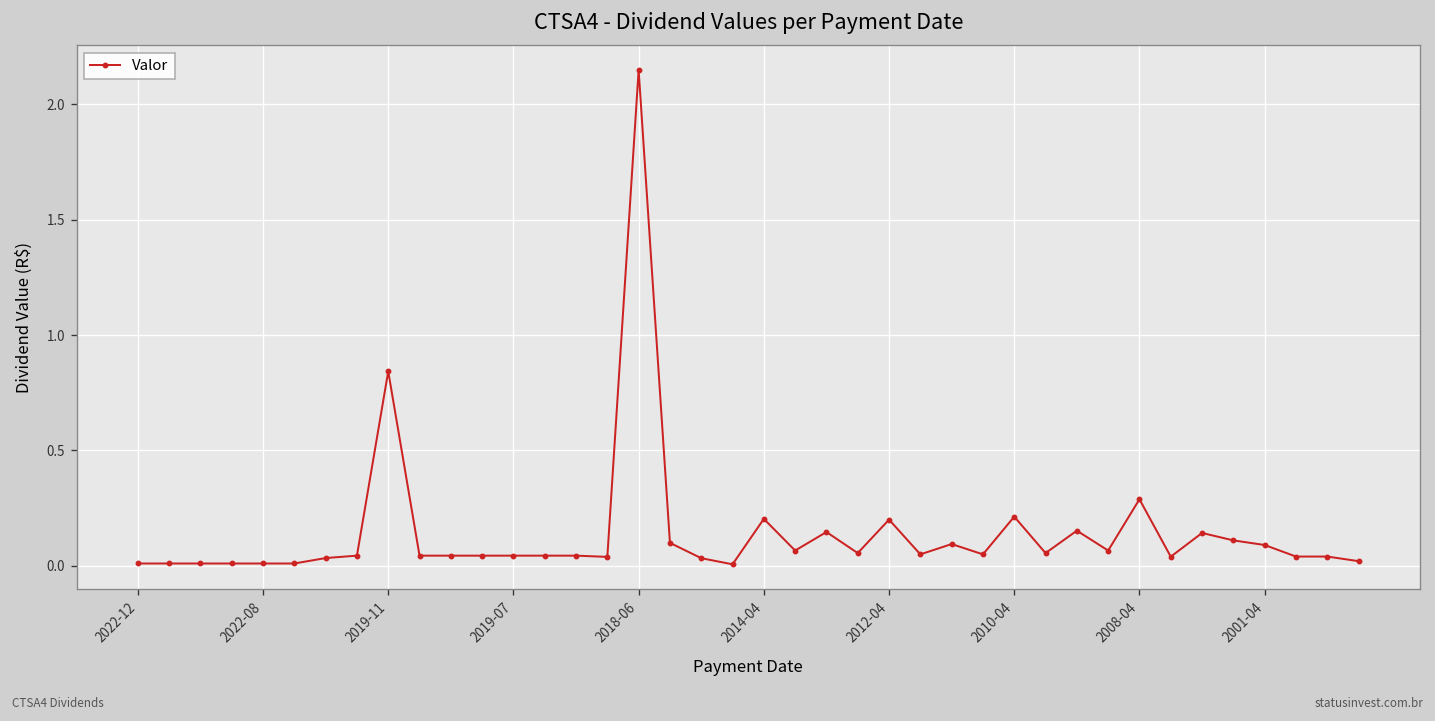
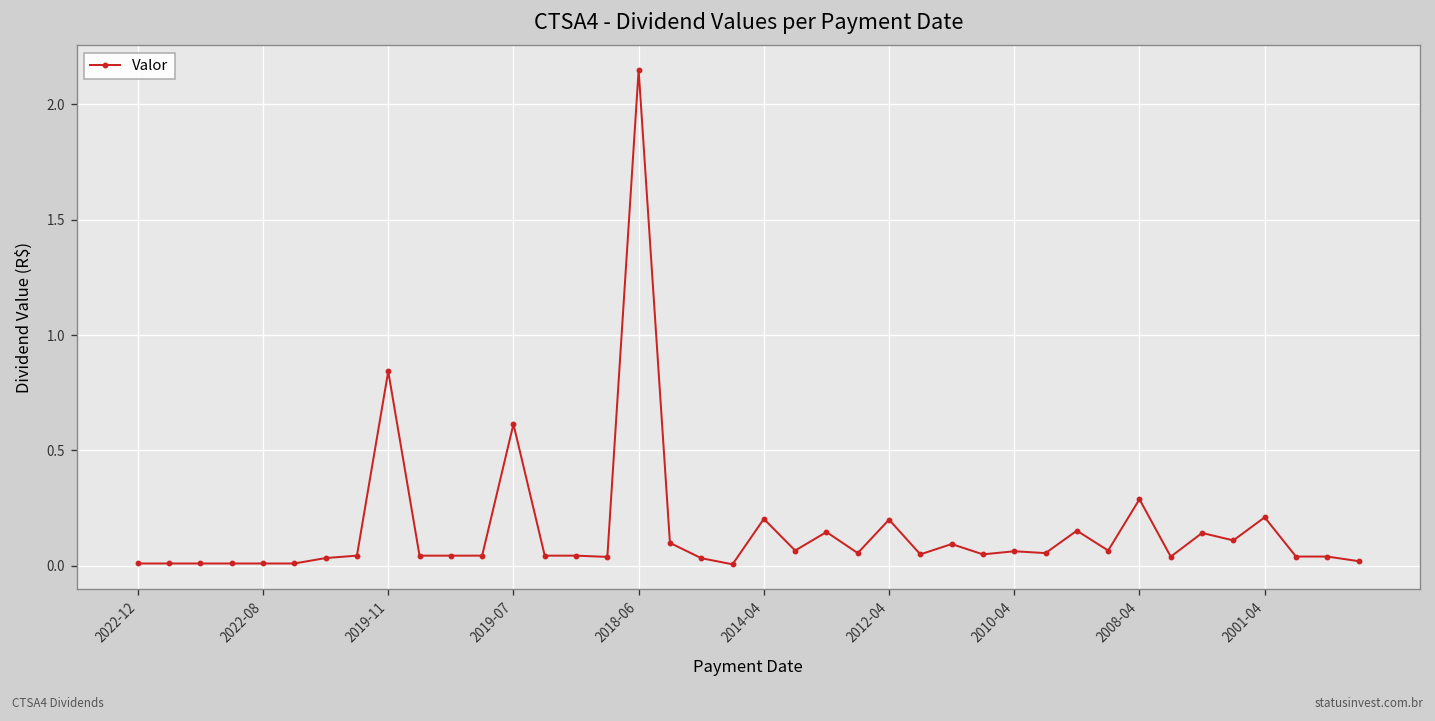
2019-07: 0.04 -> 0.61
2010-04: 0.21 -> 0.06
2001-04: 0.09 -> 0.21
